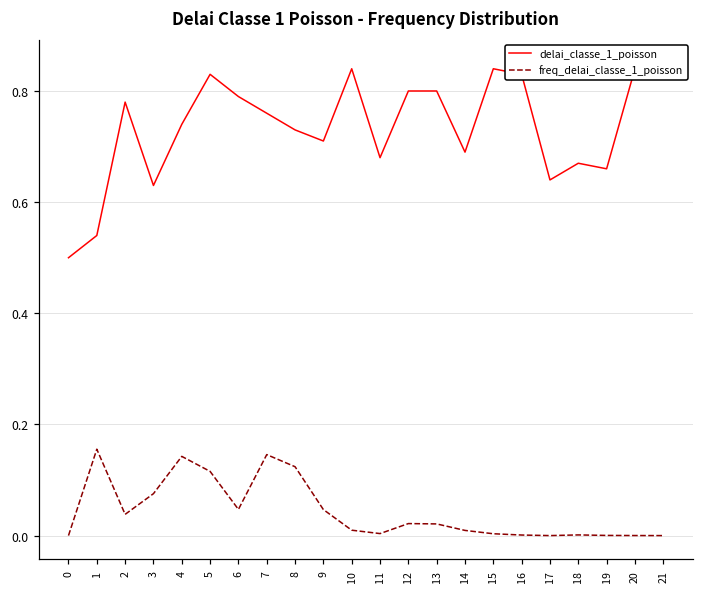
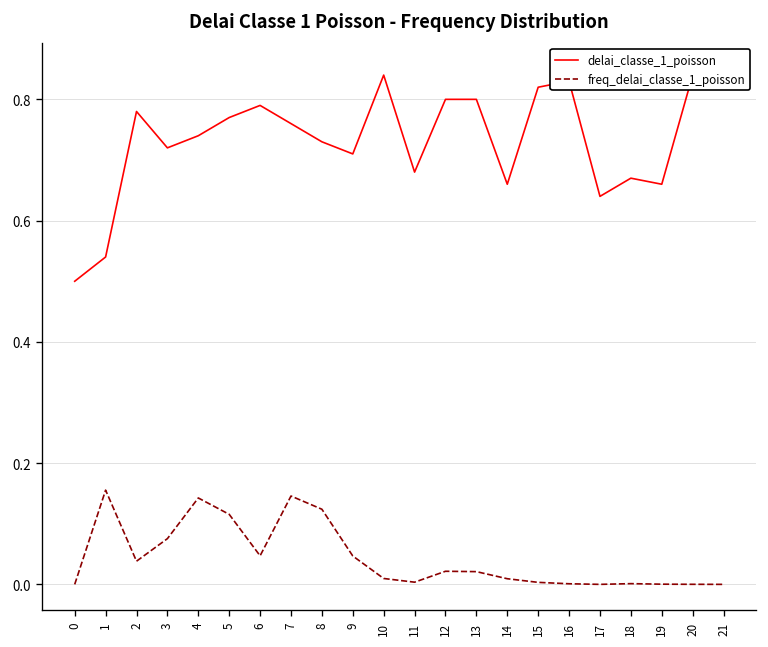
delai_classe_1_poisson, 3: 0.63 -> 0.72
delai_classe_1_poisson, 5: 0.83 -> 0.77
delai_classe_1_poisson, 14: 0.69 -> 0.66
delai_classe_1_poisson, 15: 0.84 -> 0.82
